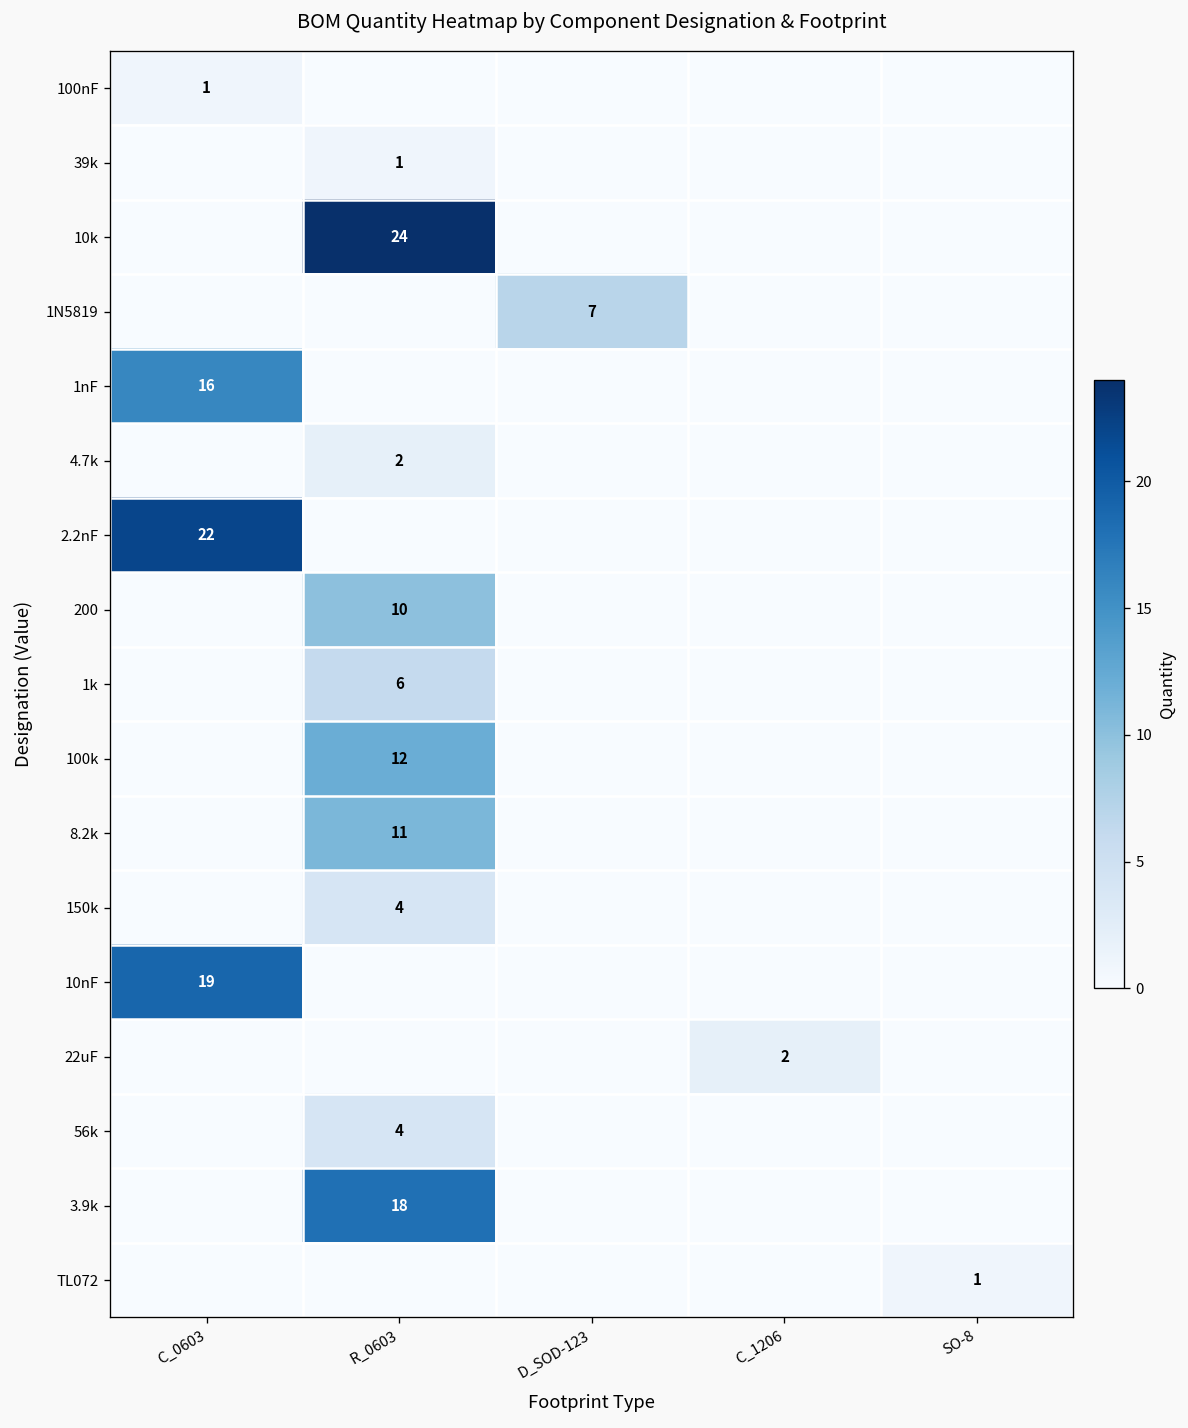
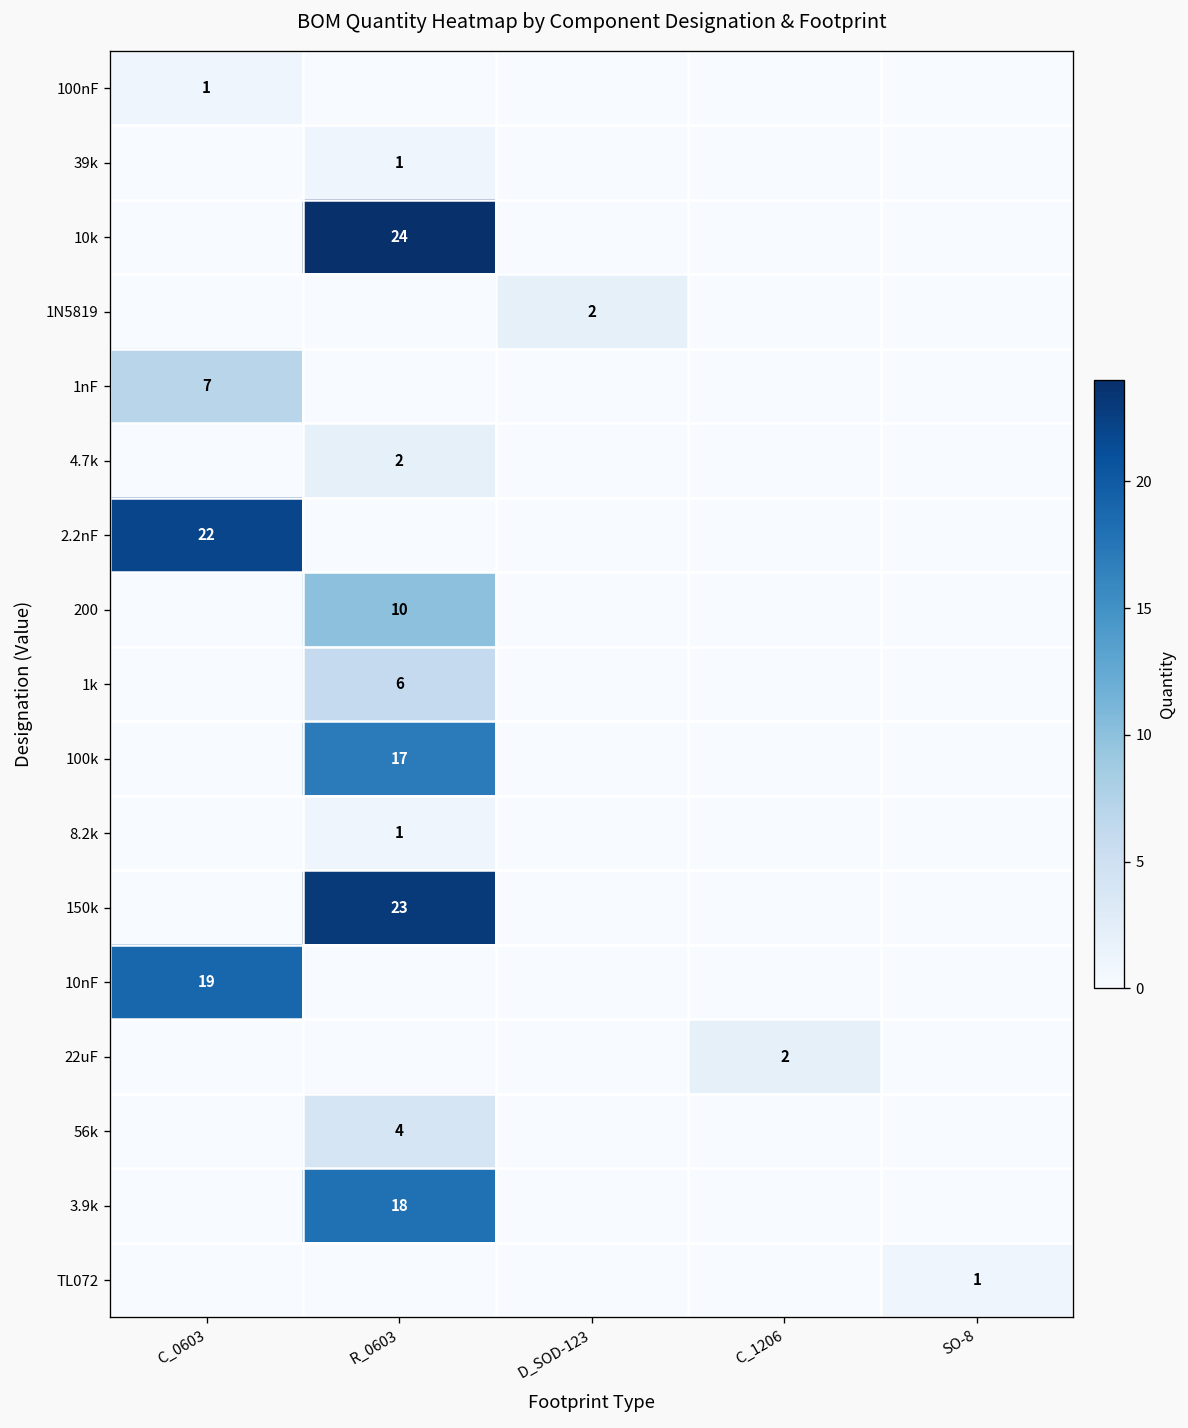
1N5819, D_SOD-123: 7 -> 2
1nF, C_0603: 16 -> 7
100k, R_0603: 12 -> 17
8.2k, R_0603: 11 -> 1
150k, R_0603: 4 -> 23
